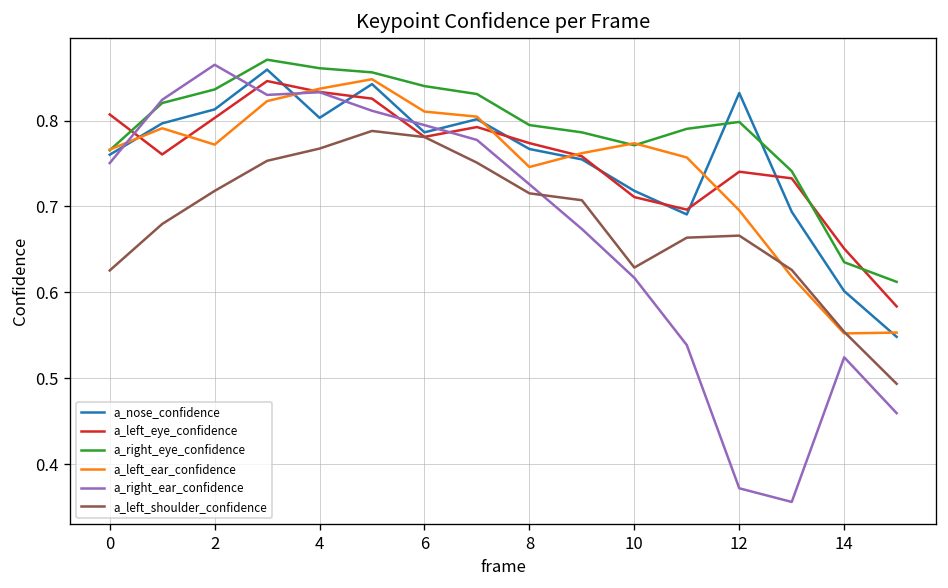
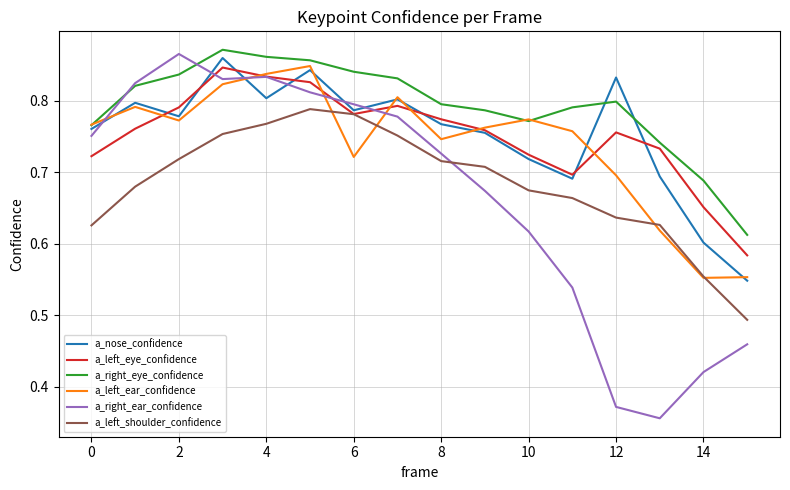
a_left_eye_confidence, 0: 0.81 -> 0.72
a_nose_confidence, 2: 0.81 -> 0.78
a_left_eye_confidence, 2: 0.80 -> 0.79
a_left_ear_confidence, 6: 0.81 -> 0.72
a_left_eye_confidence, 10: 0.71 -> 0.72
a_left_shoulder_confidence, 10: 0.63 -> 0.67
a_left_eye_confidence, 12: 0.74 -> 0.76
a_left_shoulder_confidence, 12: 0.67 -> 0.64
a_right_eye_confidence, 14: 0.64 -> 0.69
a_right_ear_confidence, 14: 0.52 -> 0.42
